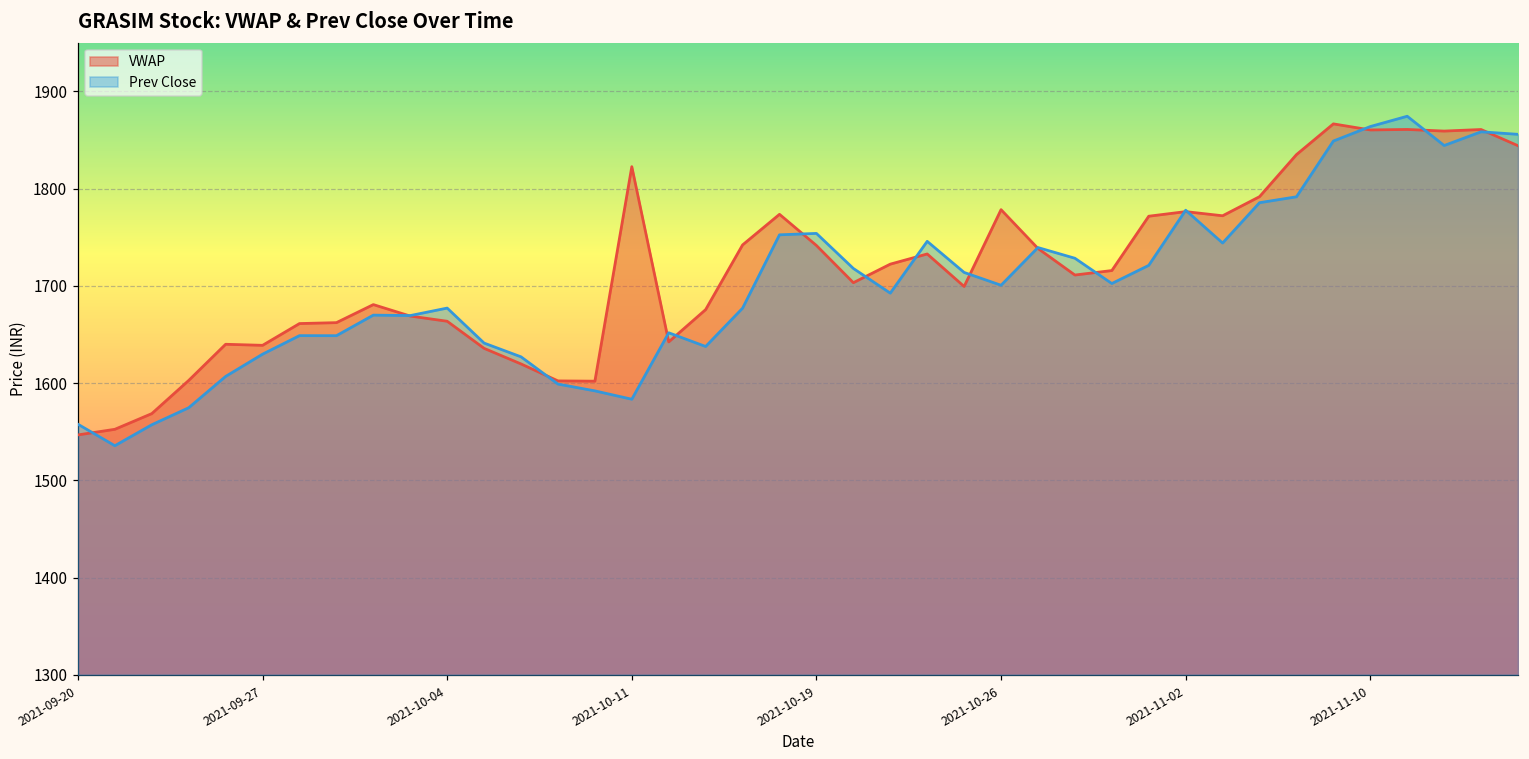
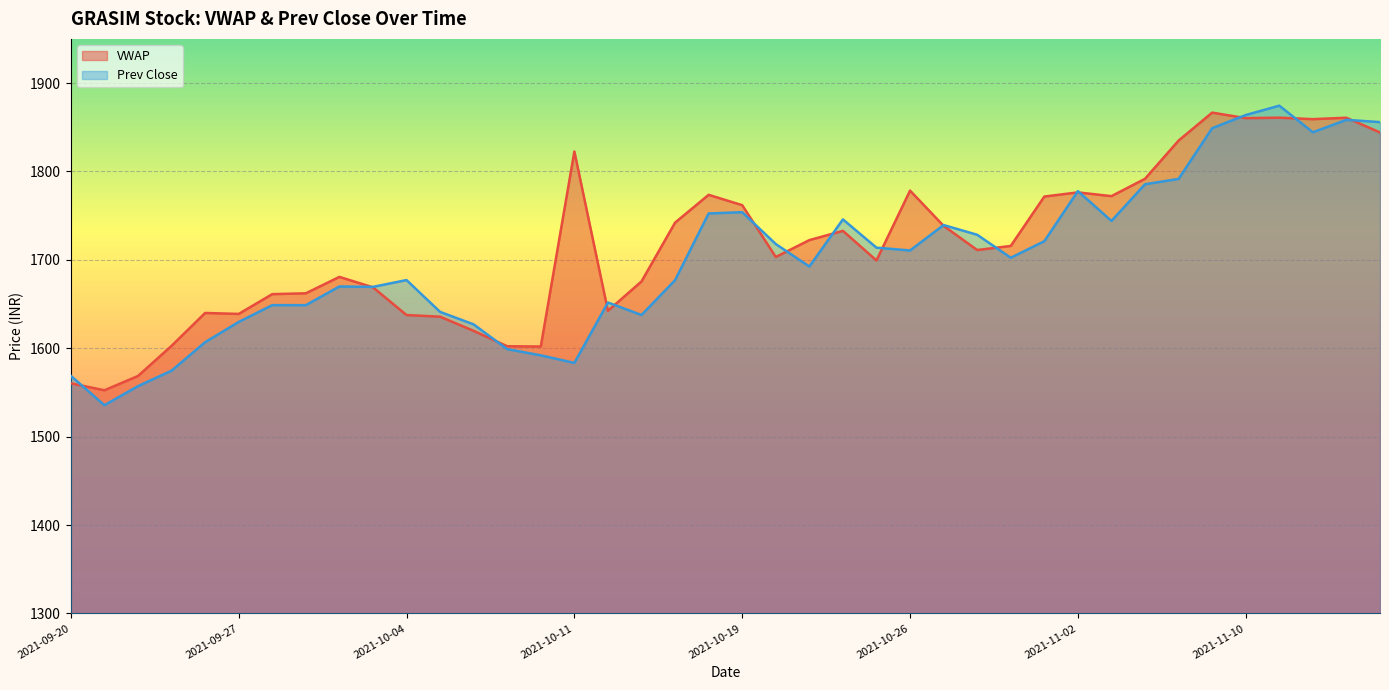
VWAP, 2021-09-20: 1550 -> 1560
Prev Close, 2021-09-20: 1560 -> 1570
VWAP, 2021-10-04: 1660 -> 1640
VWAP, 2021-10-19: 1740 -> 1760
Prev Close, 2021-10-26: 1700 -> 1710
